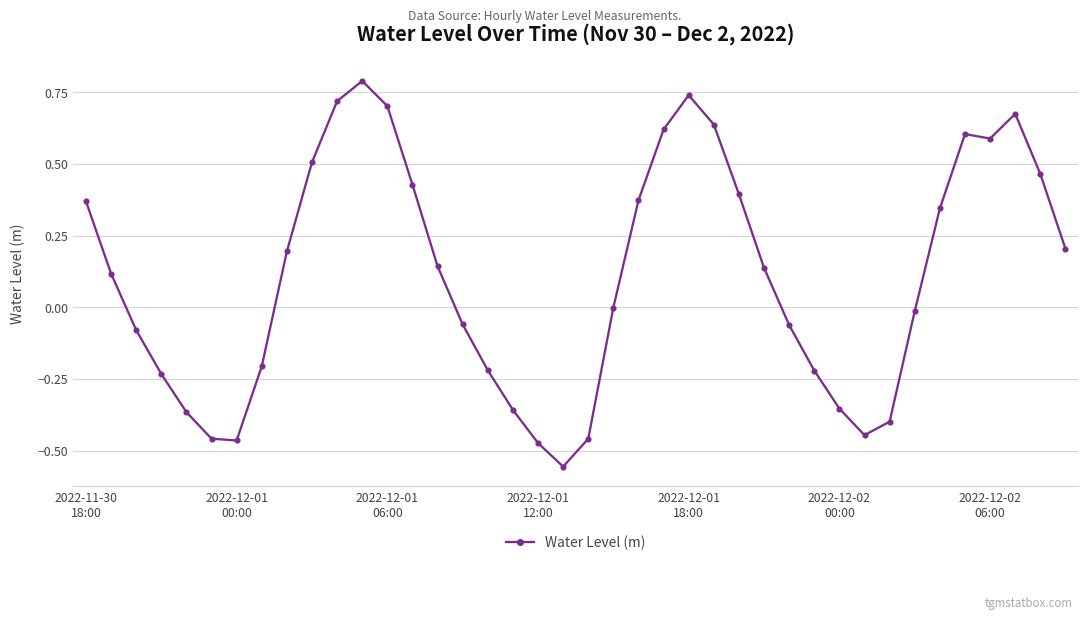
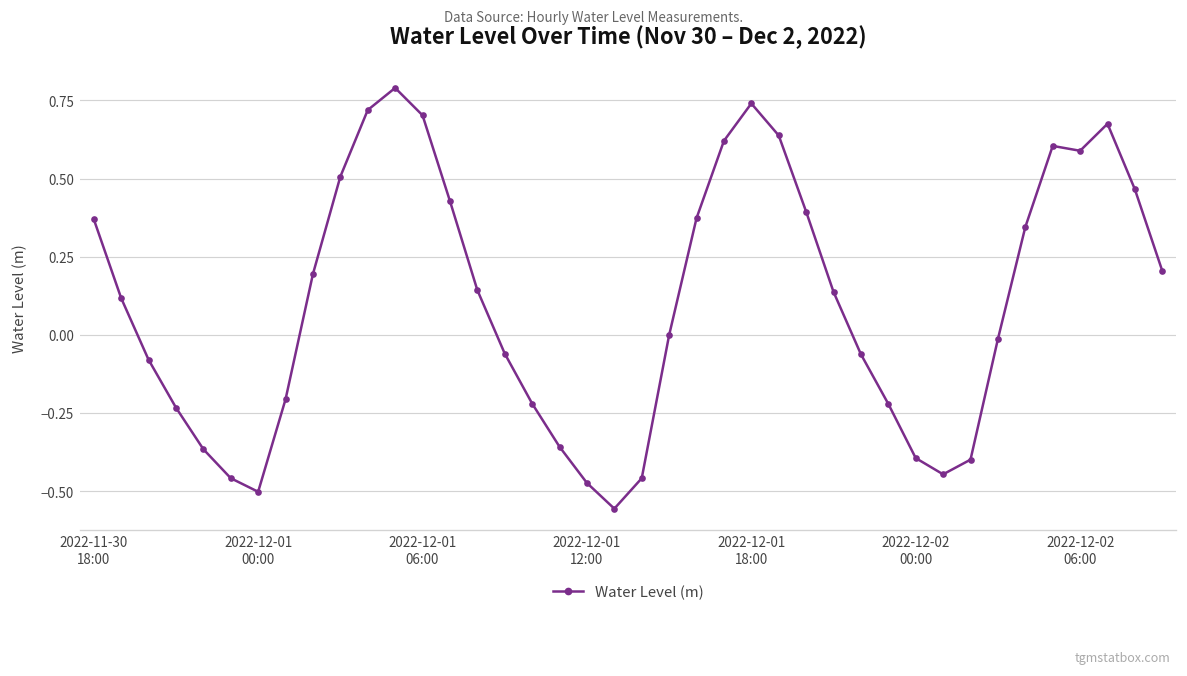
2022-12-01 00:00: -0.46 -> -0.50
2022-12-02 00:00: -0.35 -> -0.39
